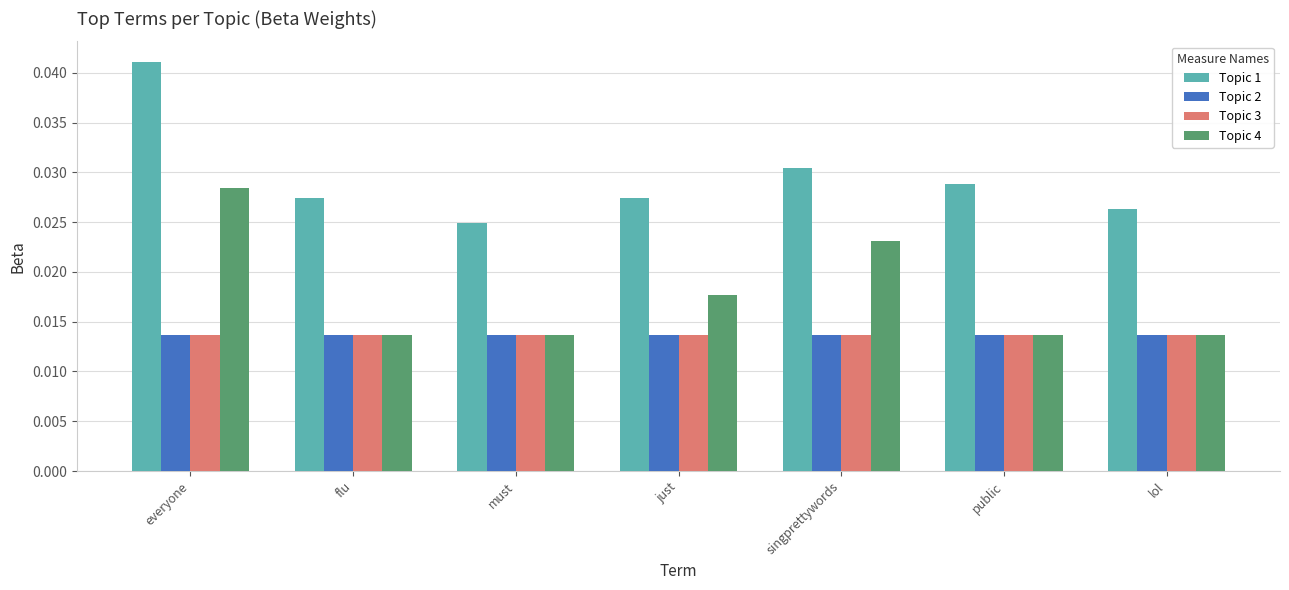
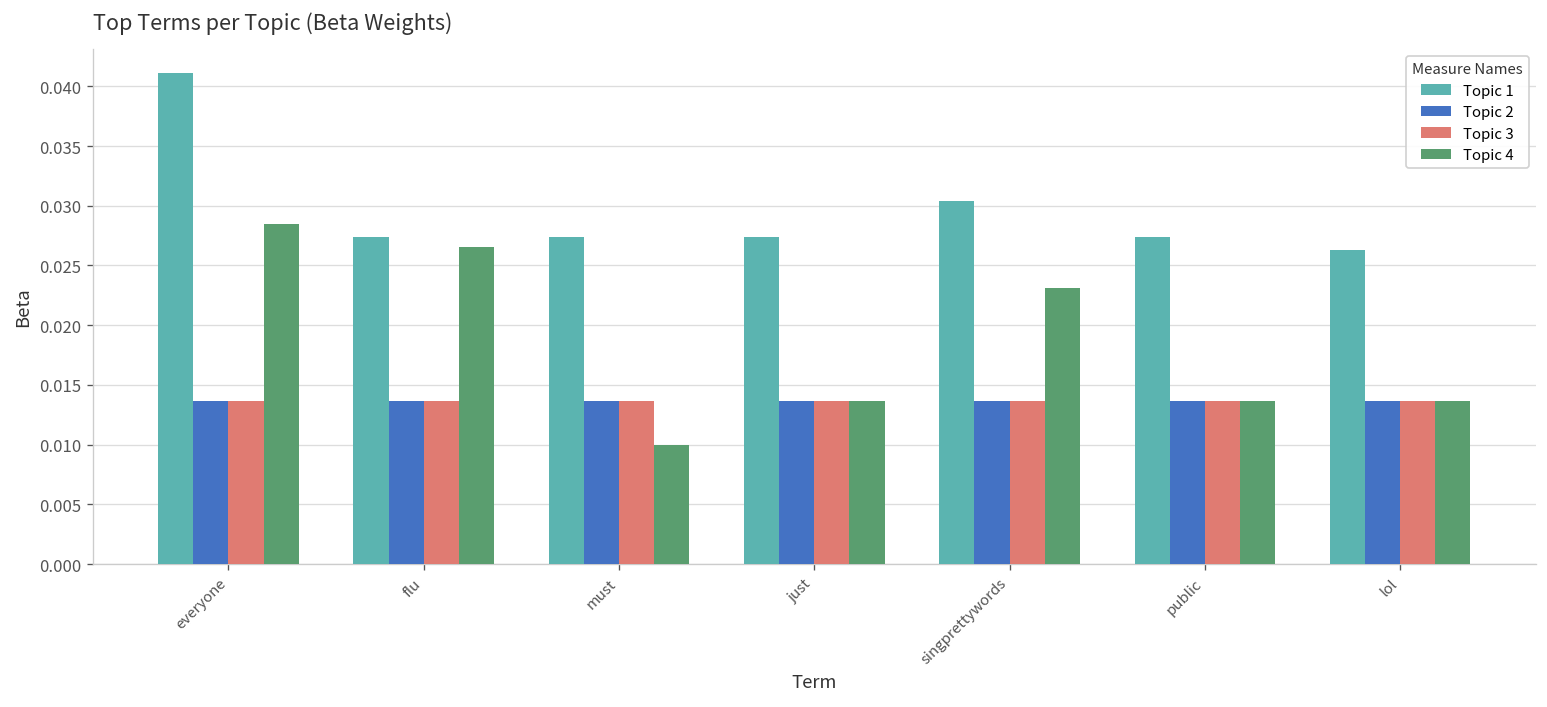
Topic 4, flu: 0.014 -> 0.027
Topic 1, must: 0.025 -> 0.027
Topic 4, must: 0.014 -> 0.010
Topic 4, just: 0.018 -> 0.014
Topic 1, public: 0.029 -> 0.027
